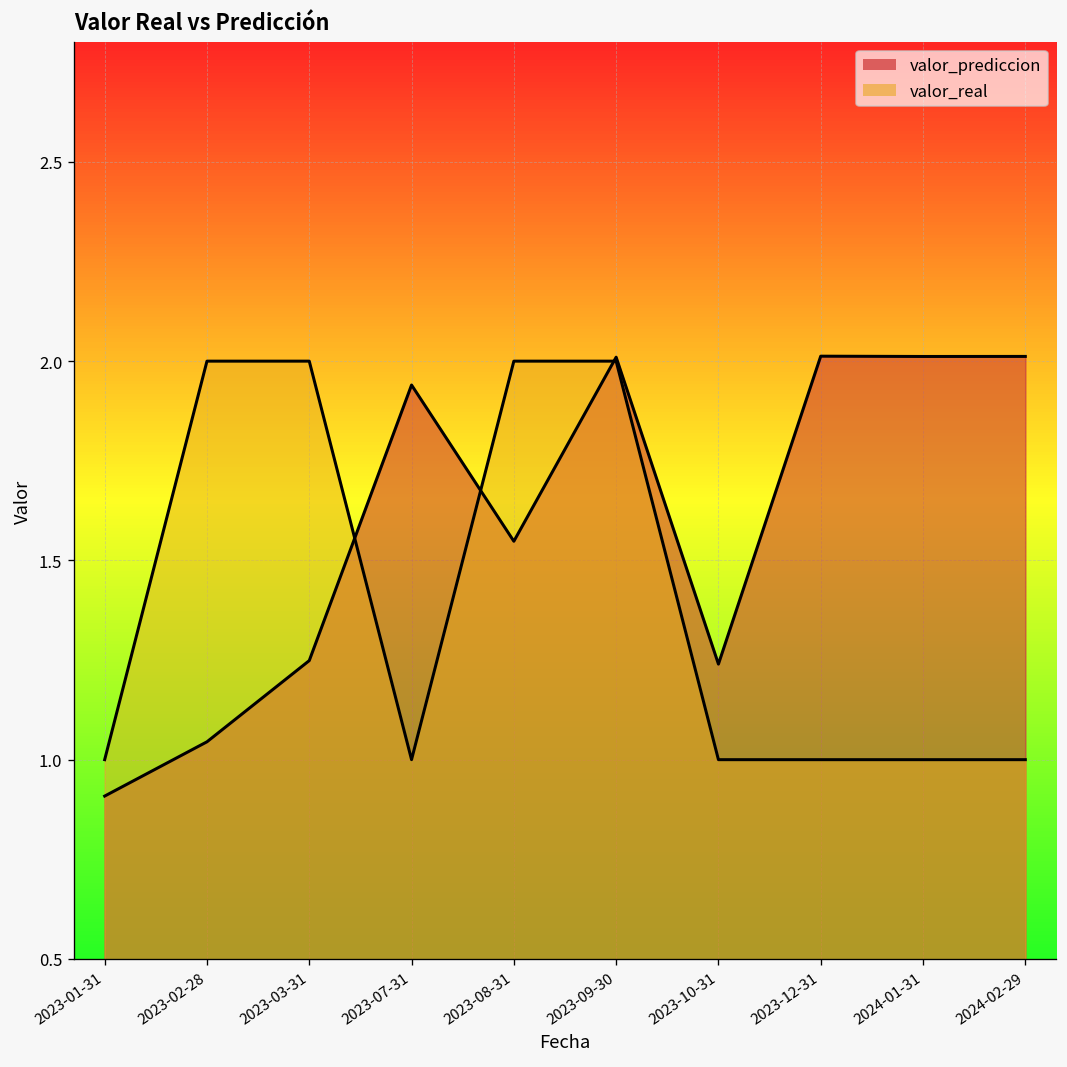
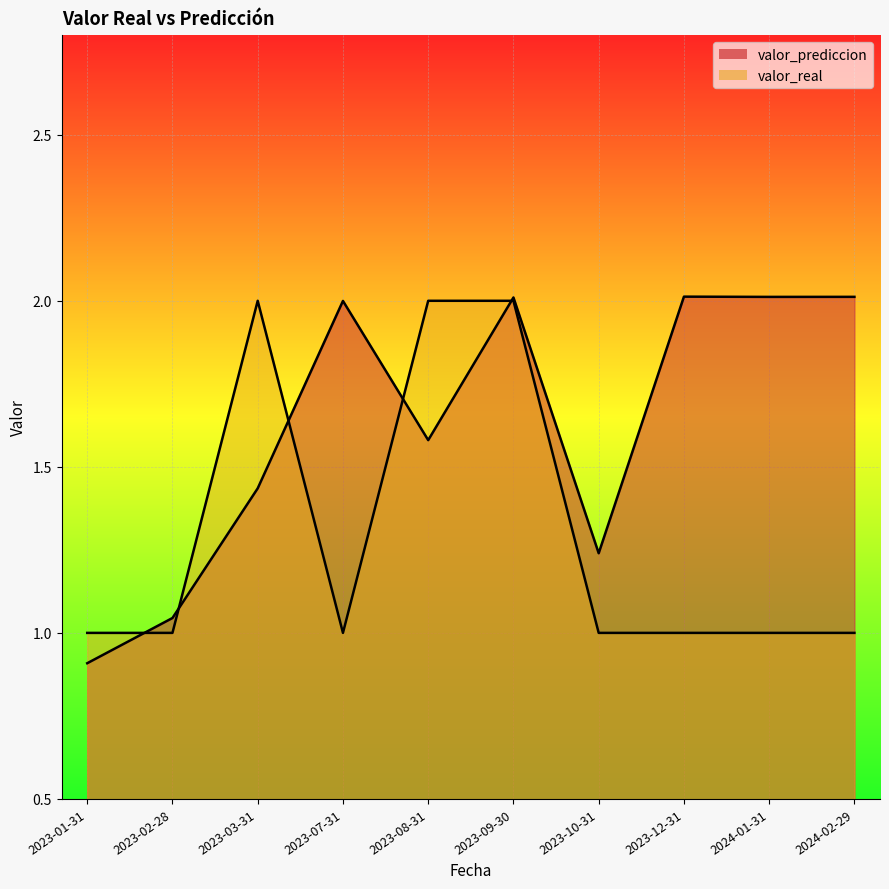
valor_real, 2023-02-28: 2 -> 1
valor_prediccion, 2023-03-31: 1.25 -> 1.44
valor_prediccion, 2023-07-31: 1.94 -> 2.00
valor_prediccion, 2023-08-31: 1.55 -> 1.58
